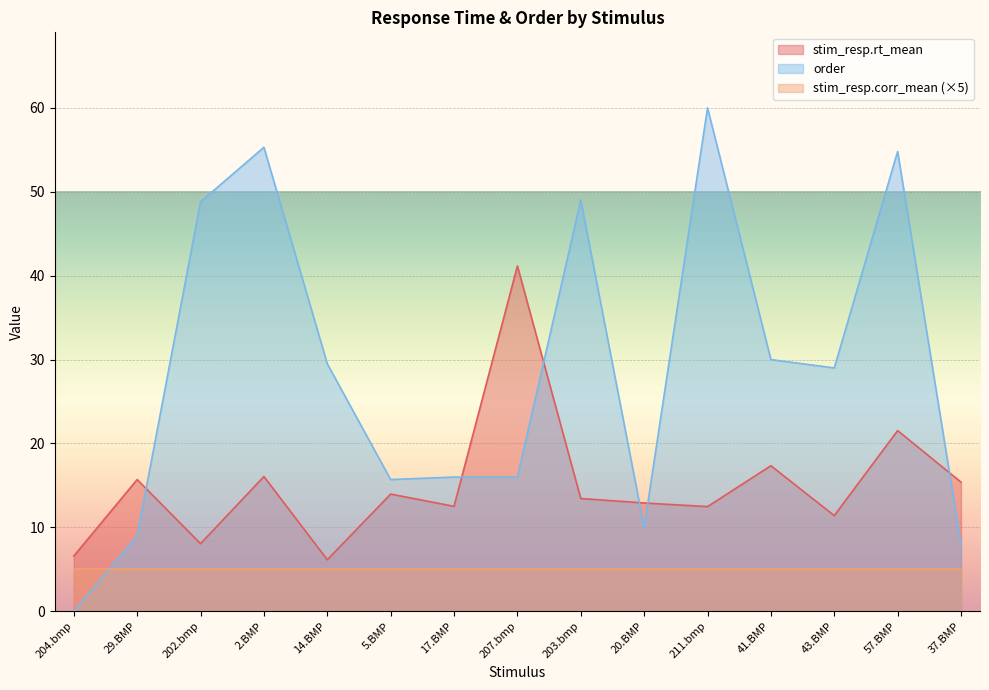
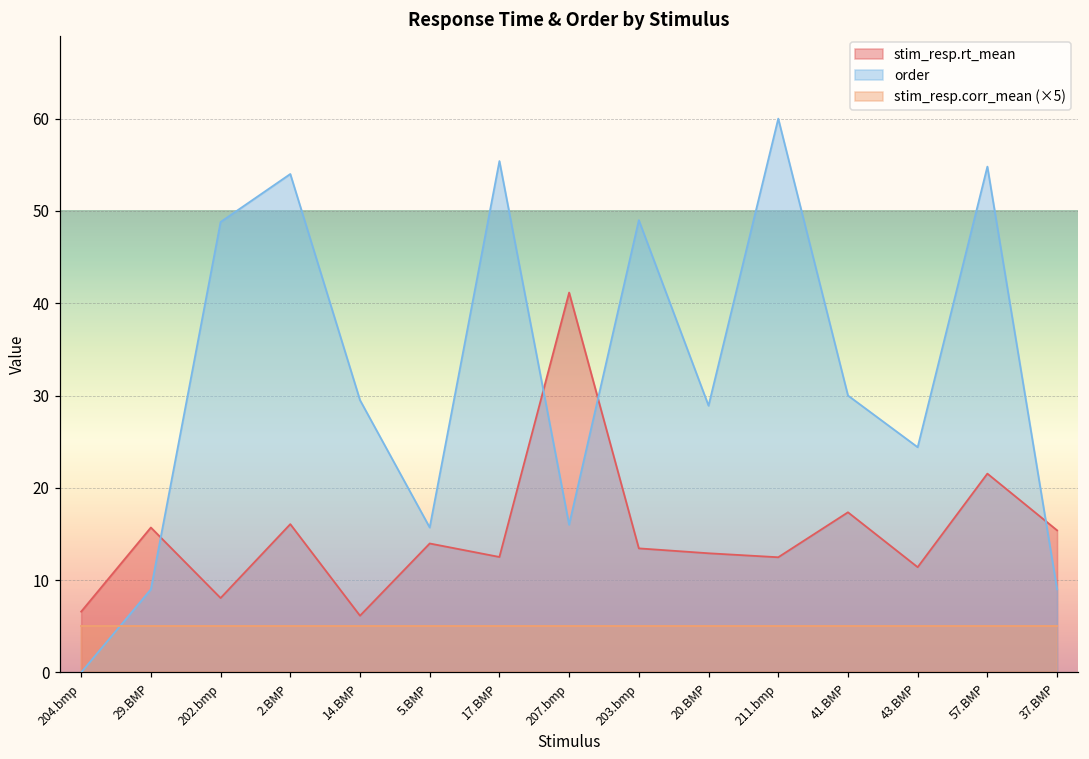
order, 2.BMP: 55 -> 54
order, 17.BMP: 16 -> 55
order, 20.BMP: 10 -> 29
order, 43.BMP: 29 -> 24
order, 37.BMP: 8 -> 9
